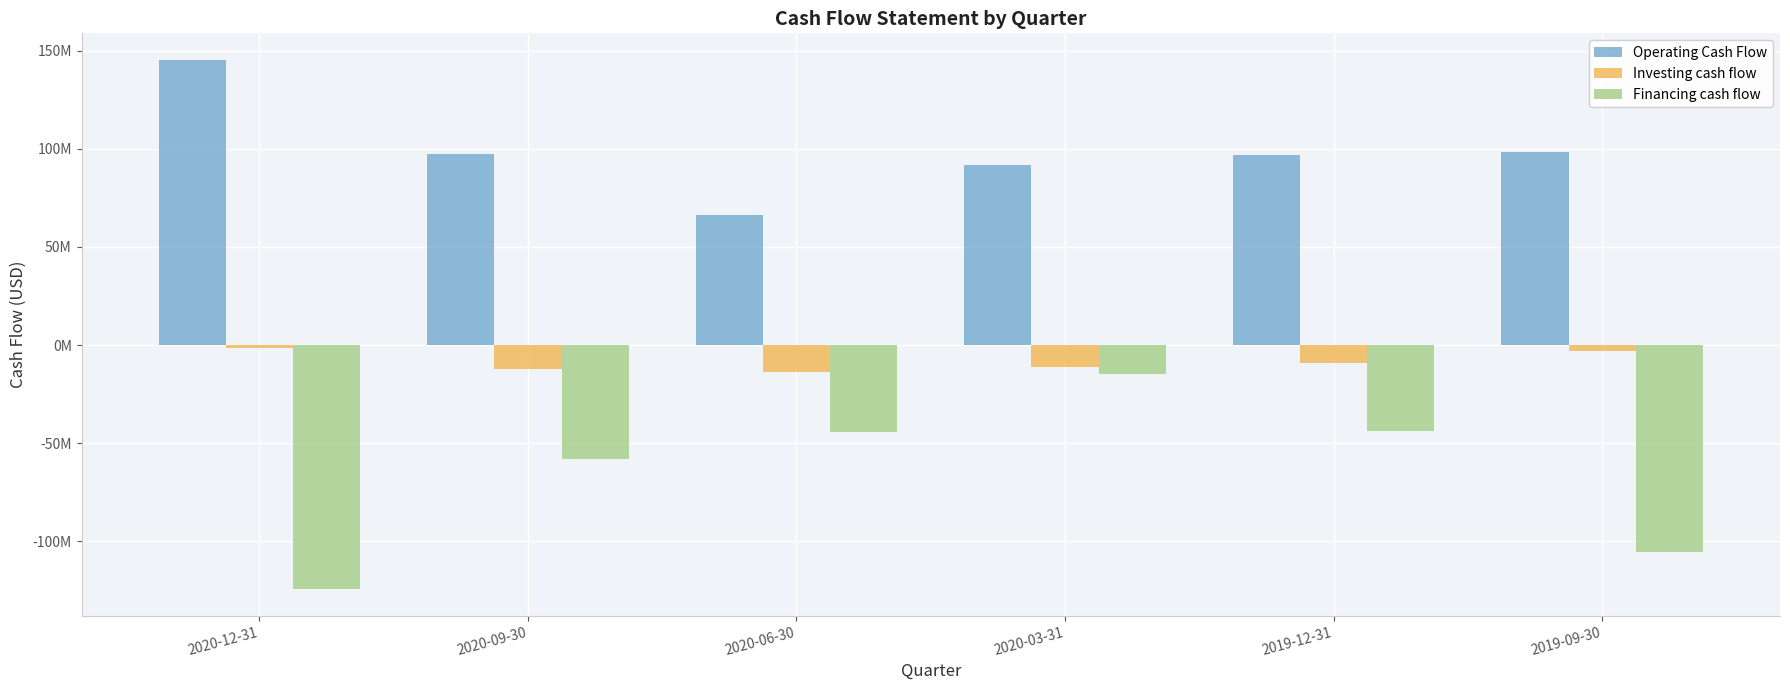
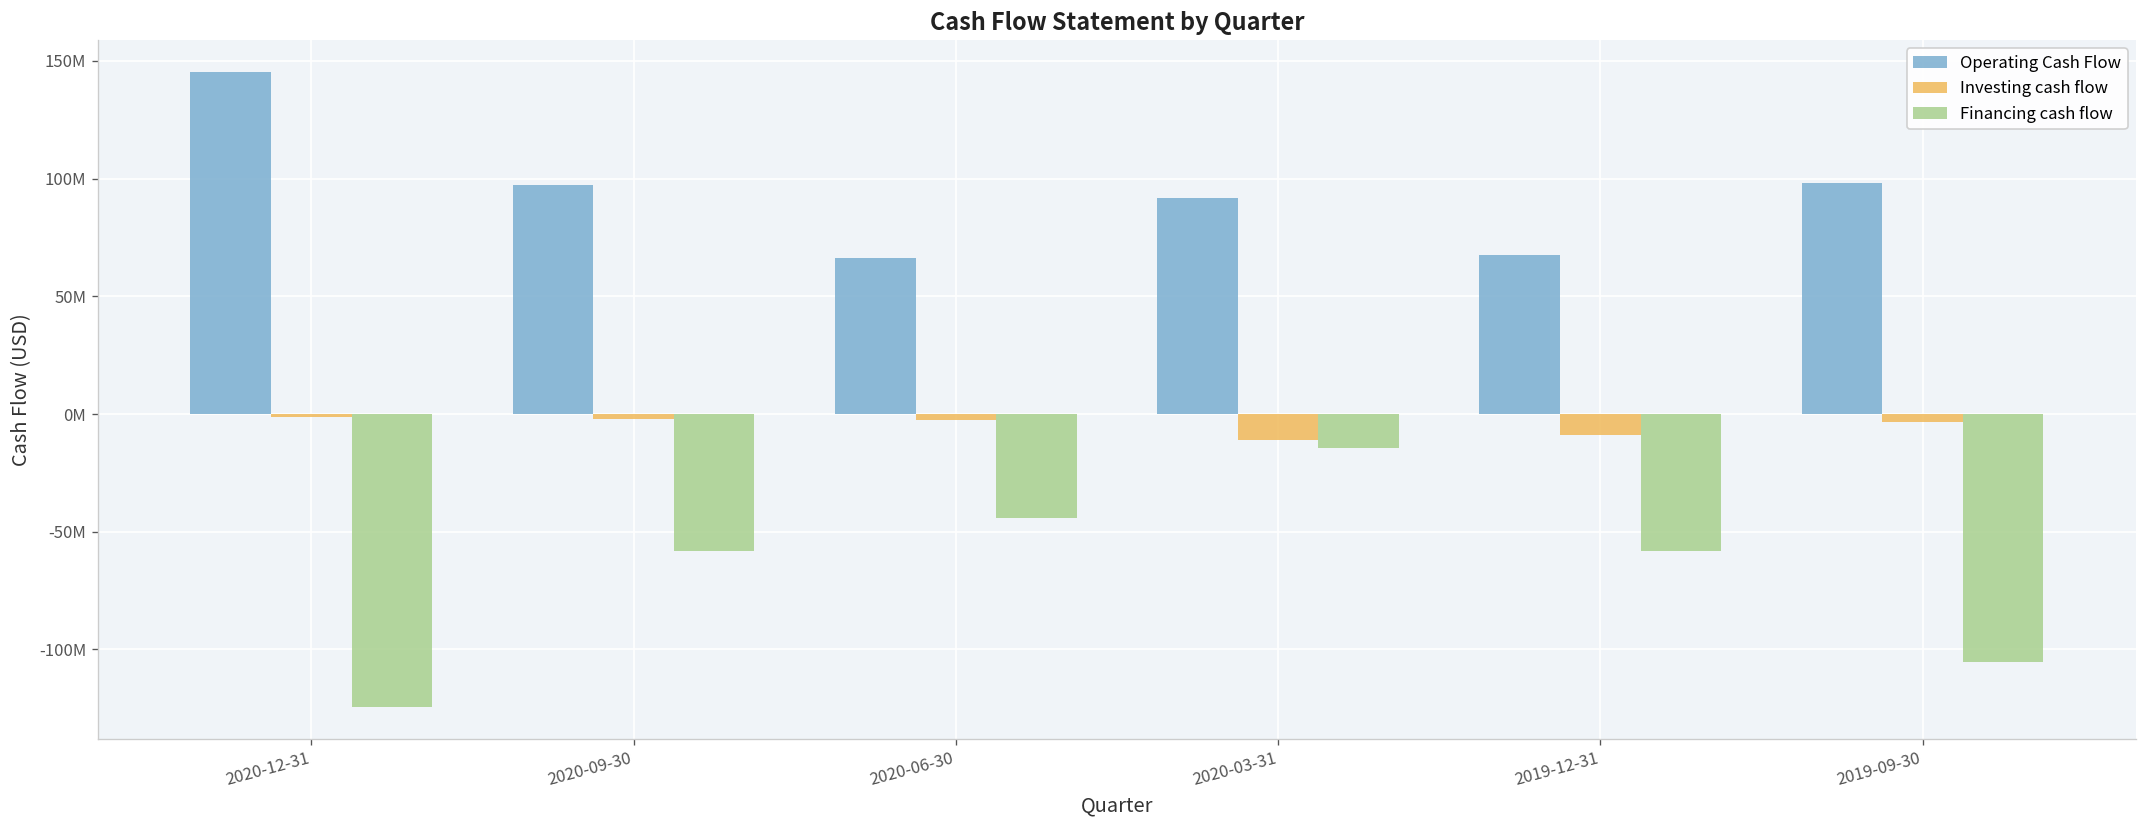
Investing cash flow, 2020-09-30: -12000000 -> -2000000
Investing cash flow, 2020-06-30: -14000000 -> -3000000
Operating Cash Flow, 2019-12-31: 97000000 -> 68000000
Financing cash flow, 2019-12-31: -44000000 -> -58000000
